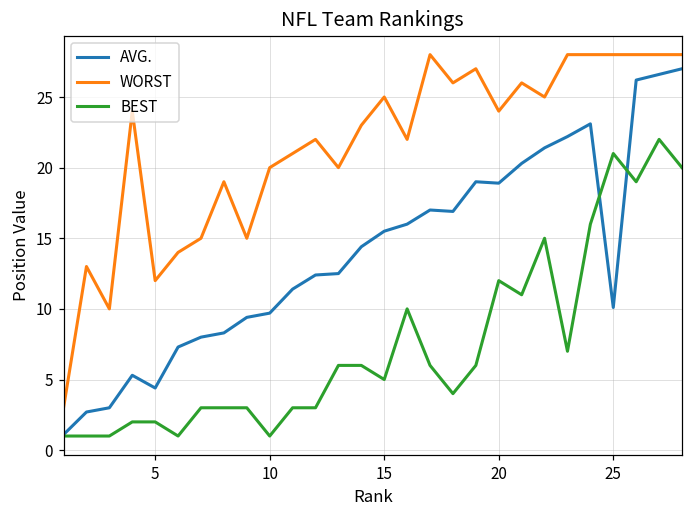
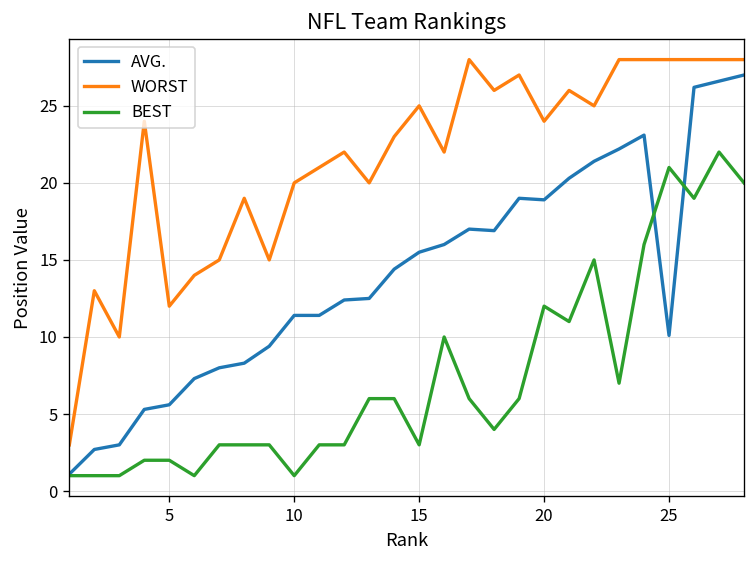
AVG., 5: 4.4 -> 5.6
AVG., 10: 9.7 -> 11.4
BEST, 15: 5 -> 3
